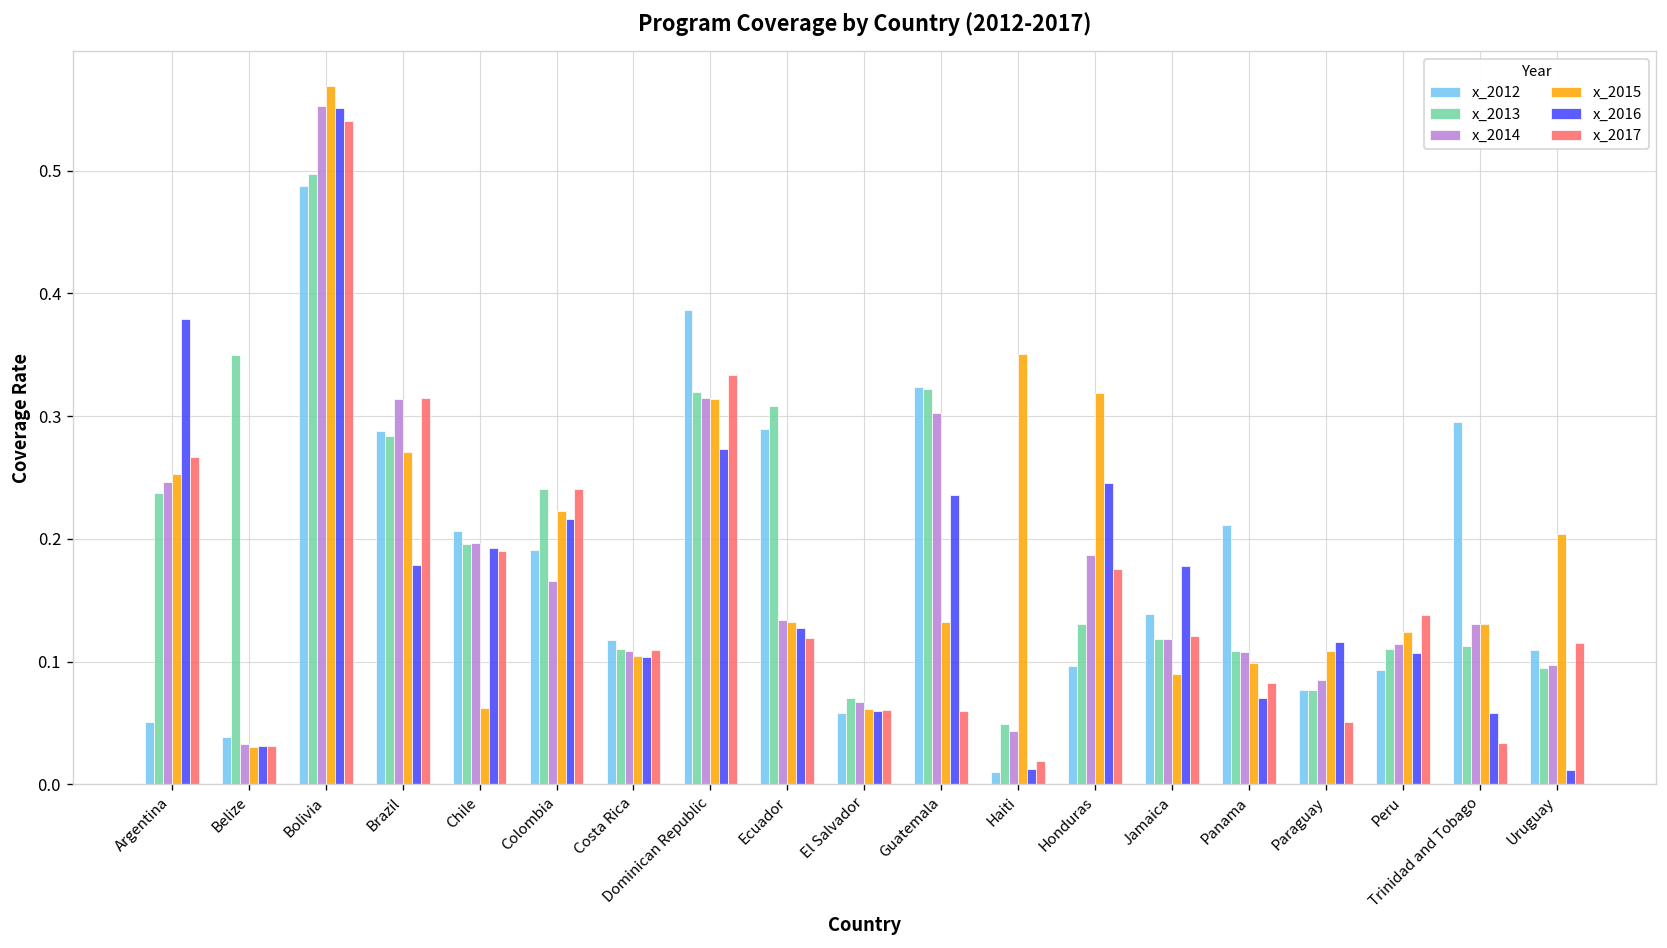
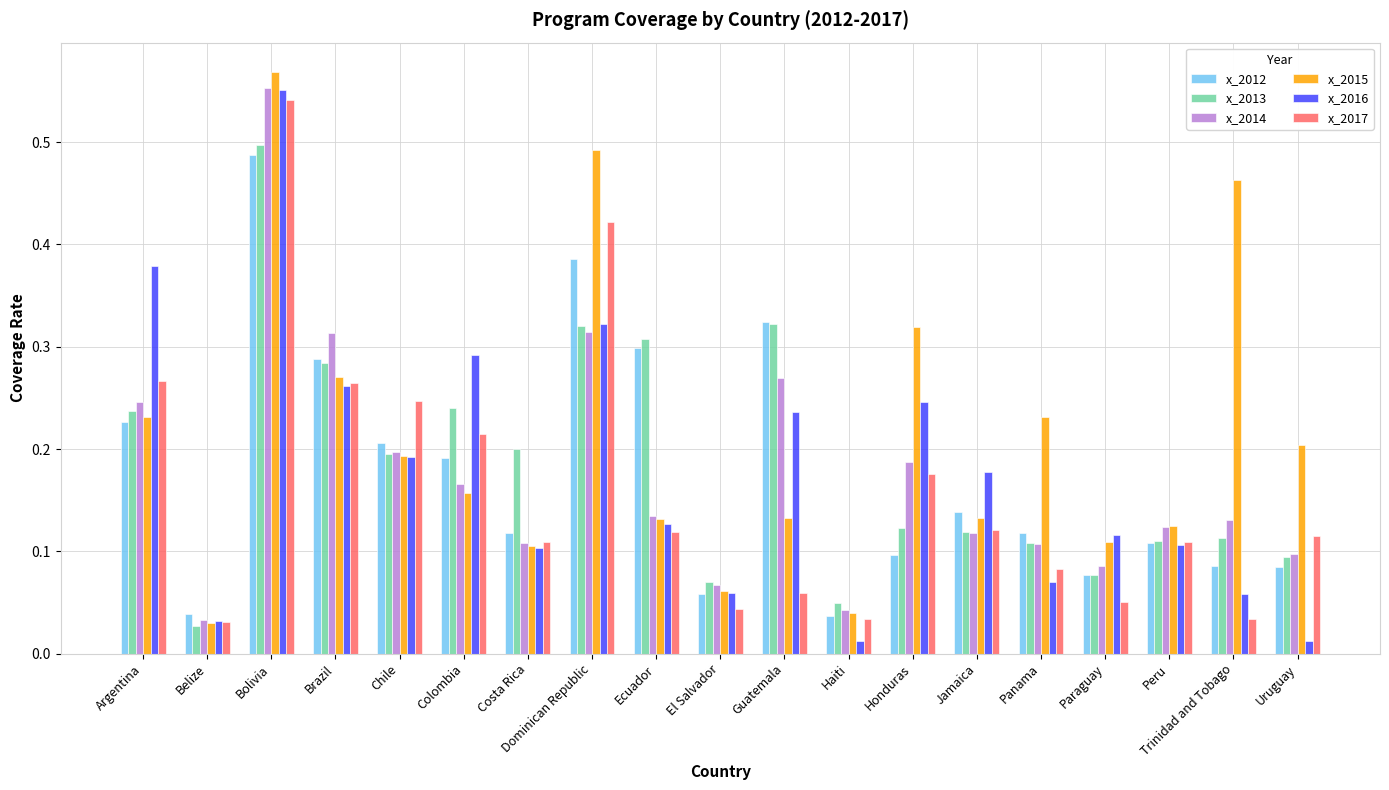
x_2012, Argentina: 0.051 -> 0.226
x_2015, Argentina: 0.253 -> 0.231
x_2013, Belize: 0.350 -> 0.027
x_2016, Brazil: 0.178 -> 0.261
x_2017, Brazil: 0.314 -> 0.264
x_2015, Chile: 0.062 -> 0.193
x_2017, Chile: 0.190 -> 0.247
x_2015, Colombia: 0.223 -> 0.157
x_2016, Colombia: 0.216 -> 0.292
x_2017, Colombia: 0.241 -> 0.215
x_2013, Costa Rica: 0.110 -> 0.200
x_2015, Dominican Republic: 0.314 -> 0.492
x_2016, Dominican Republic: 0.273 -> 0.322
x_2017, Dominican Republic: 0.333 -> 0.422
x_2012, Ecuador: 0.290 -> 0.299
x_2017, El Salvador: 0.060 -> 0.044
x_2014, Guatemala: 0.302 -> 0.269
x_2012, Haiti: 0.010 -> 0.036
x_2015, Haiti: 0.351 -> 0.040
x_2017, Haiti: 0.019 -> 0.034
x_2013, Honduras: 0.131 -> 0.123
x_2015, Jamaica: 0.090 -> 0.132
x_2012, Panama: 0.211 -> 0.118
x_2015, Panama: 0.099 -> 0.231
x_2012, Peru: 0.093 -> 0.109
x_2014, Peru: 0.114 -> 0.124
x_2017, Peru: 0.138 -> 0.109
x_2012, Trinidad and Tobago: 0.295 -> 0.085
x_2015, Trinidad and Tobago: 0.131 -> 0.463
x_2012, Uruguay: 0.109 -> 0.085
